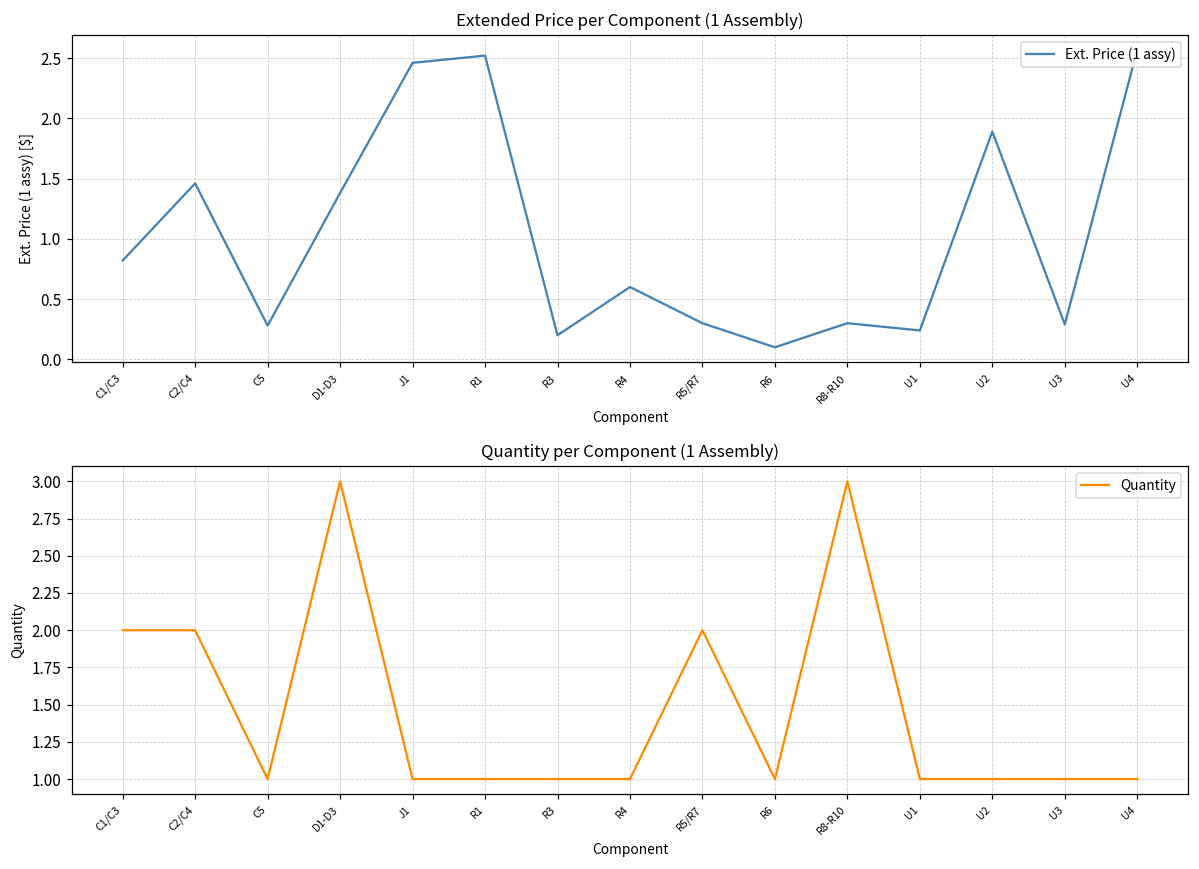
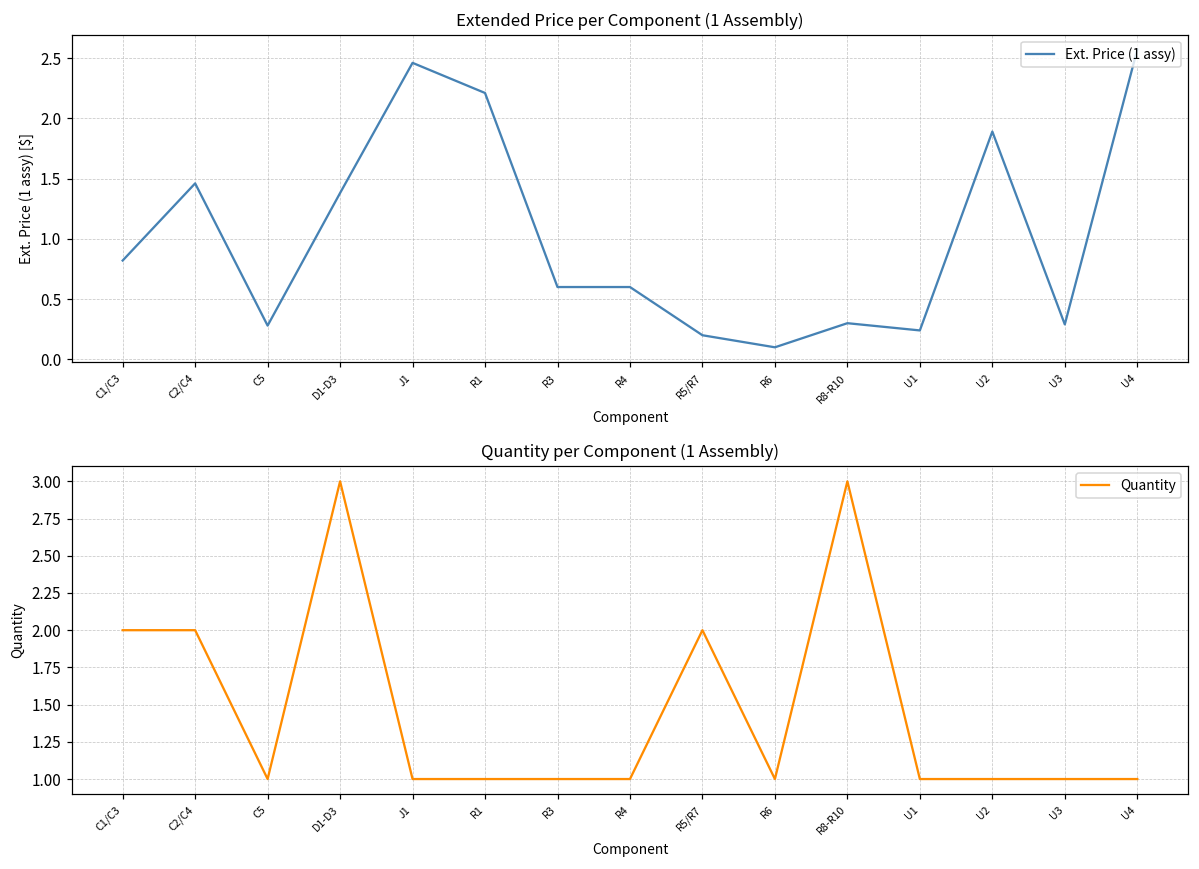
Extended Price per Component (1 Assembly), R1: 2.52 -> 2.21
Extended Price per Component (1 Assembly), R3: 0.2 -> 0.6
Extended Price per Component (1 Assembly), R5/R7: 0.3 -> 0.2
